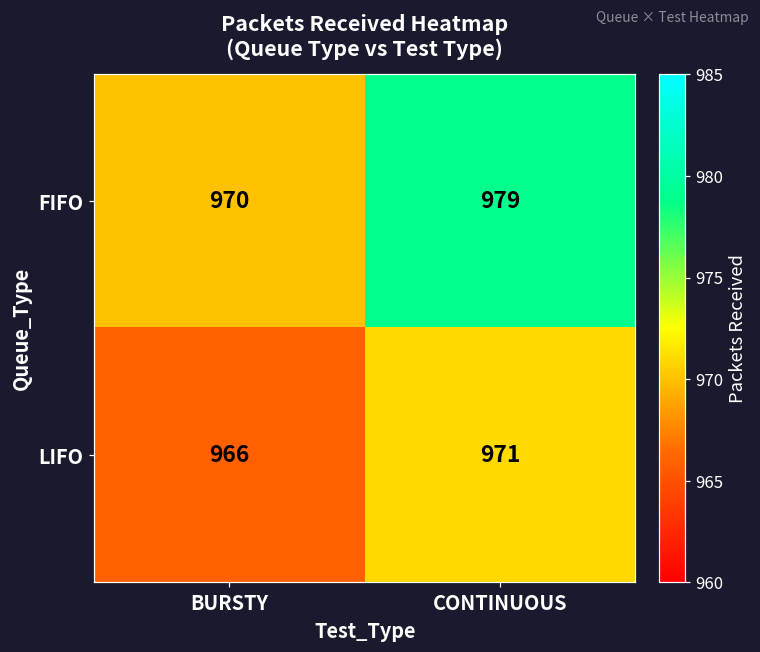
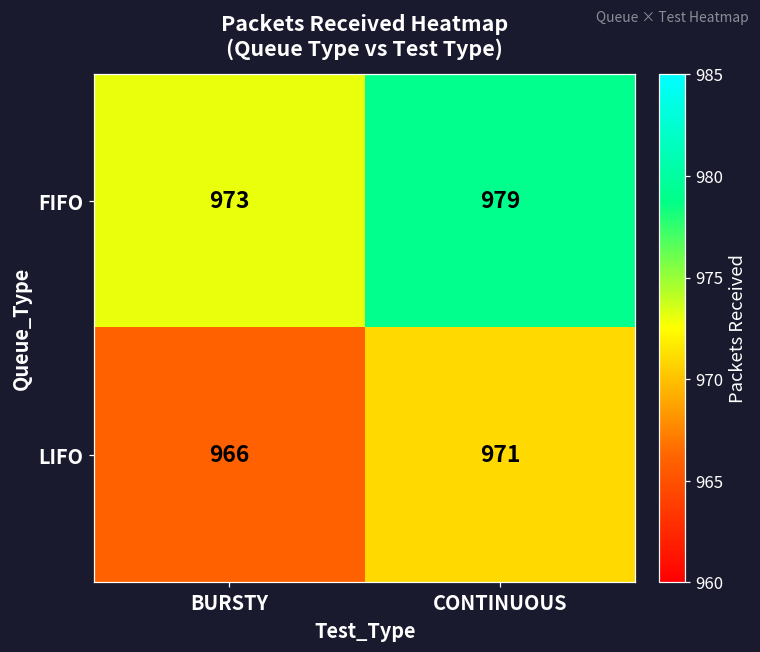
FIFO, BURSTY: 970 -> 973
